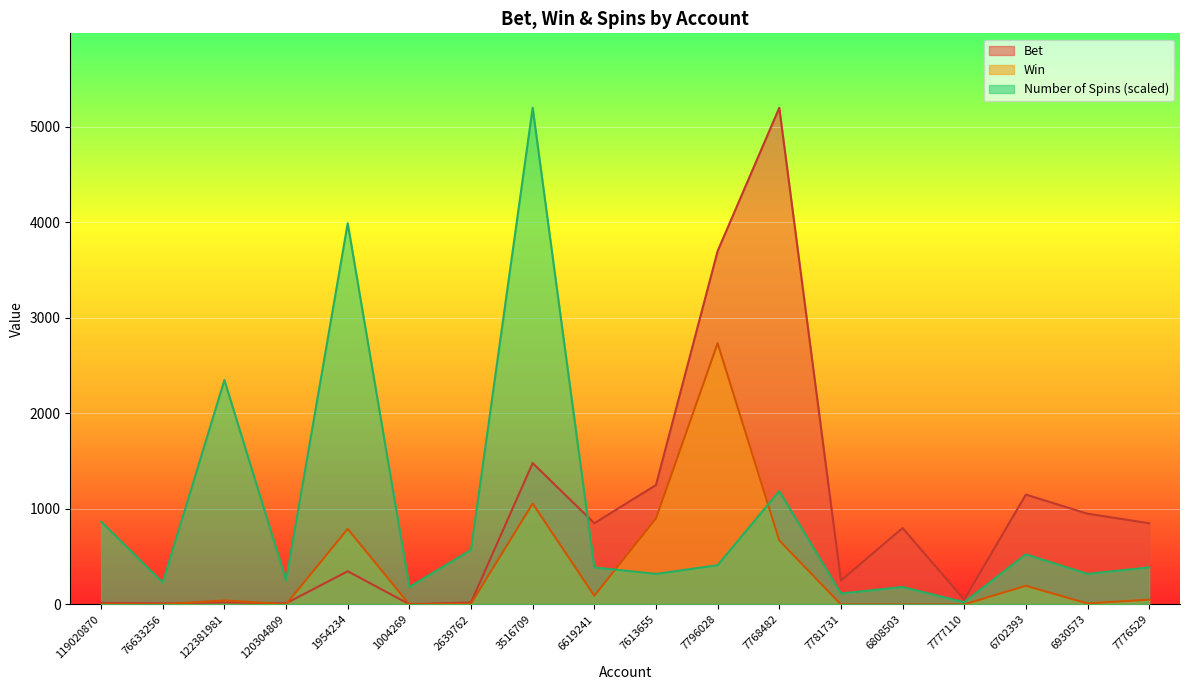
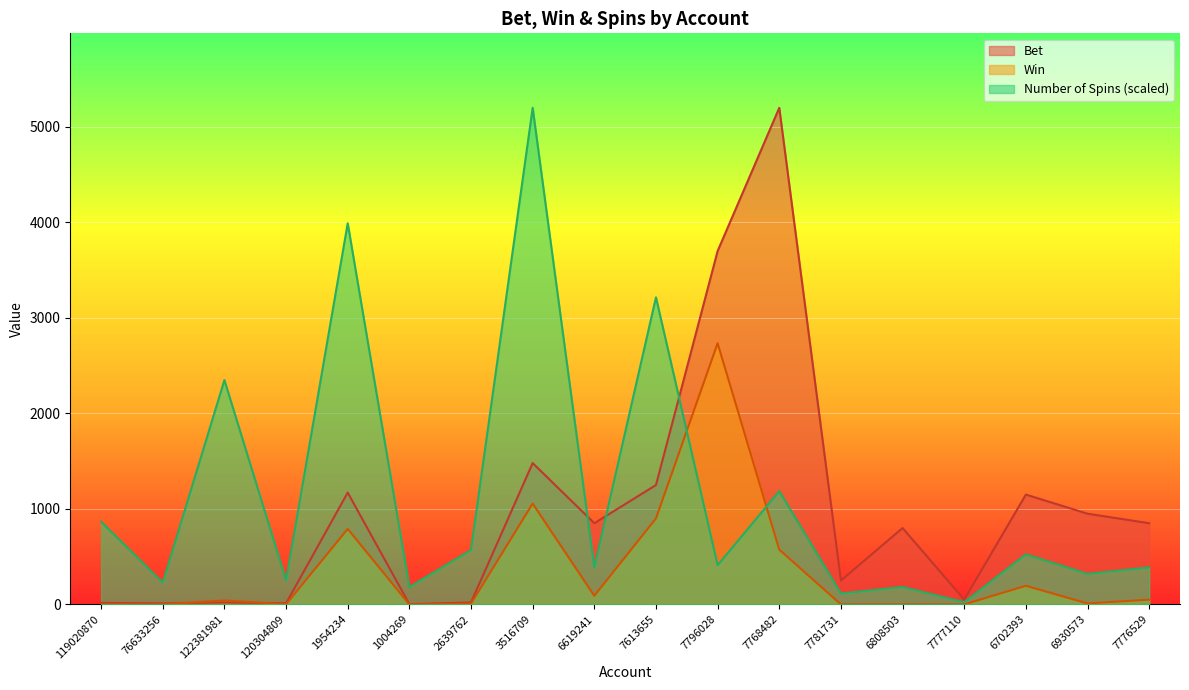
Bet, 1954234: 300 -> 1200
Number of Spins (scaled), 7613655: 300 -> 3200
Win, 7768482: 700 -> 600
